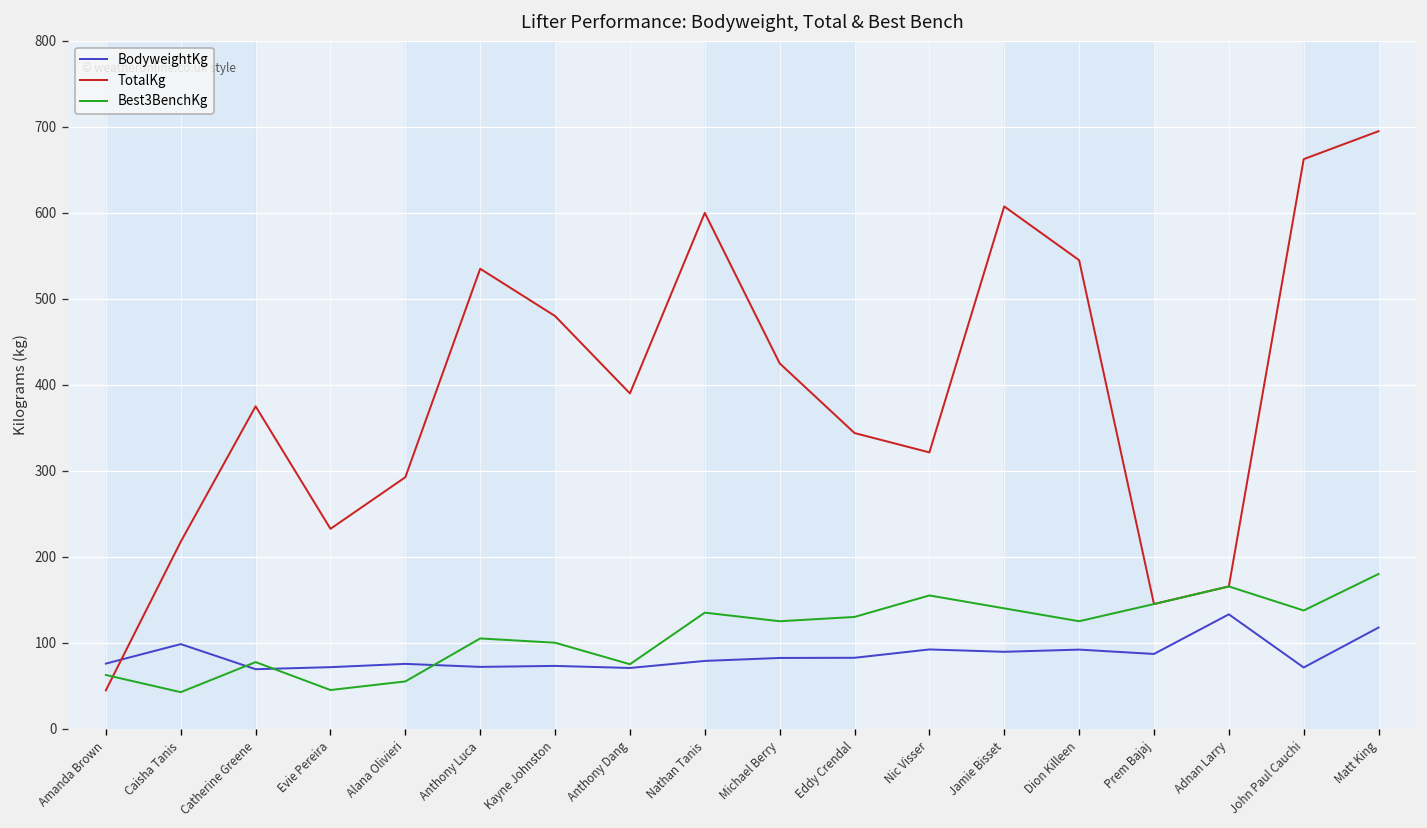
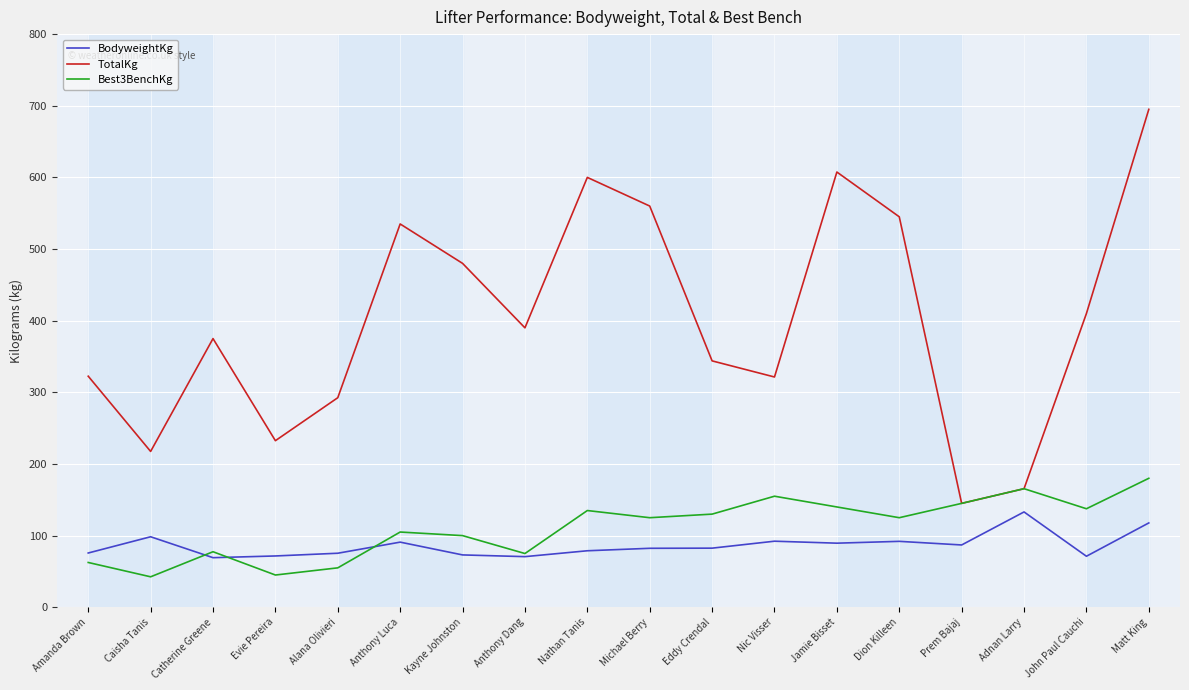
TotalKg, Amanda Brown: 40 -> 320
BodyweightKg, Anthony Luca: 70 -> 90
TotalKg, Michael Berry: 430 -> 560
TotalKg, John Paul Cauchi: 660 -> 410
